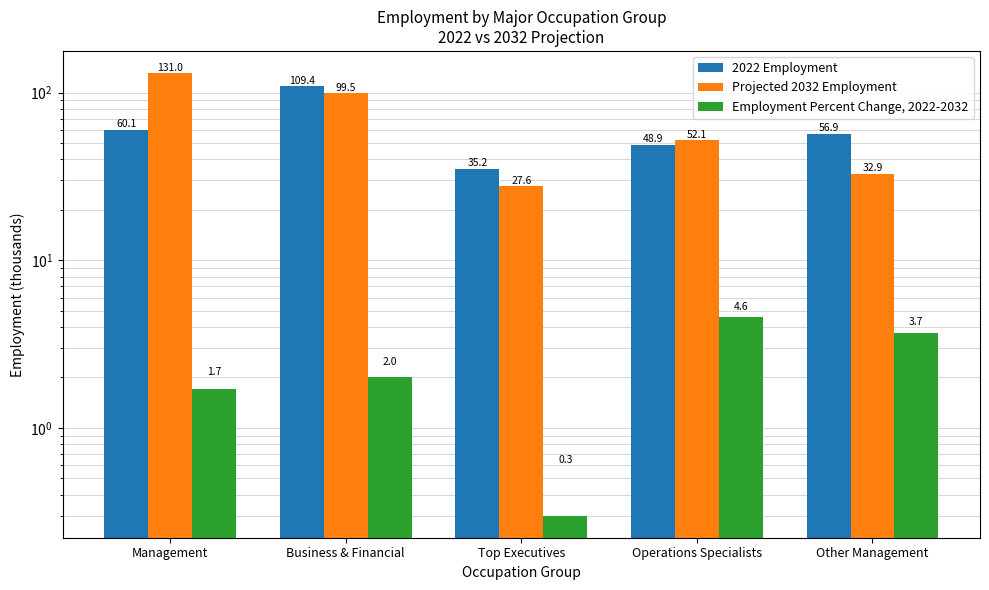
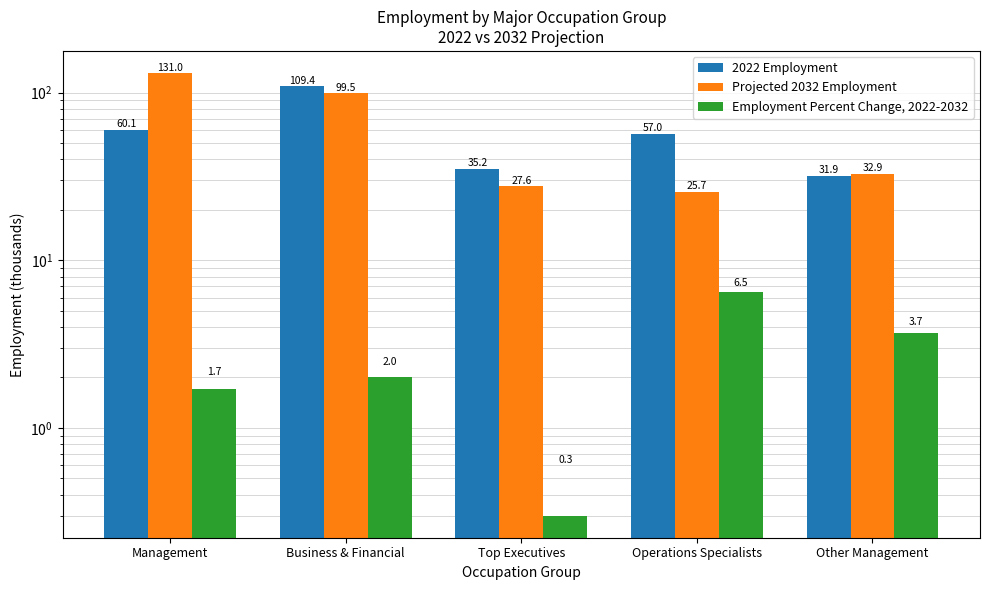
2022 Employment, Operations Specialists: 48.9 -> 57.0
Projected 2032 Employment, Operations Specialists: 52.1 -> 25.7
Employment Percent Change, 2022-2032, Operations Specialists: 4.6 -> 6.5
2022 Employment, Other Management: 56.9 -> 31.9
